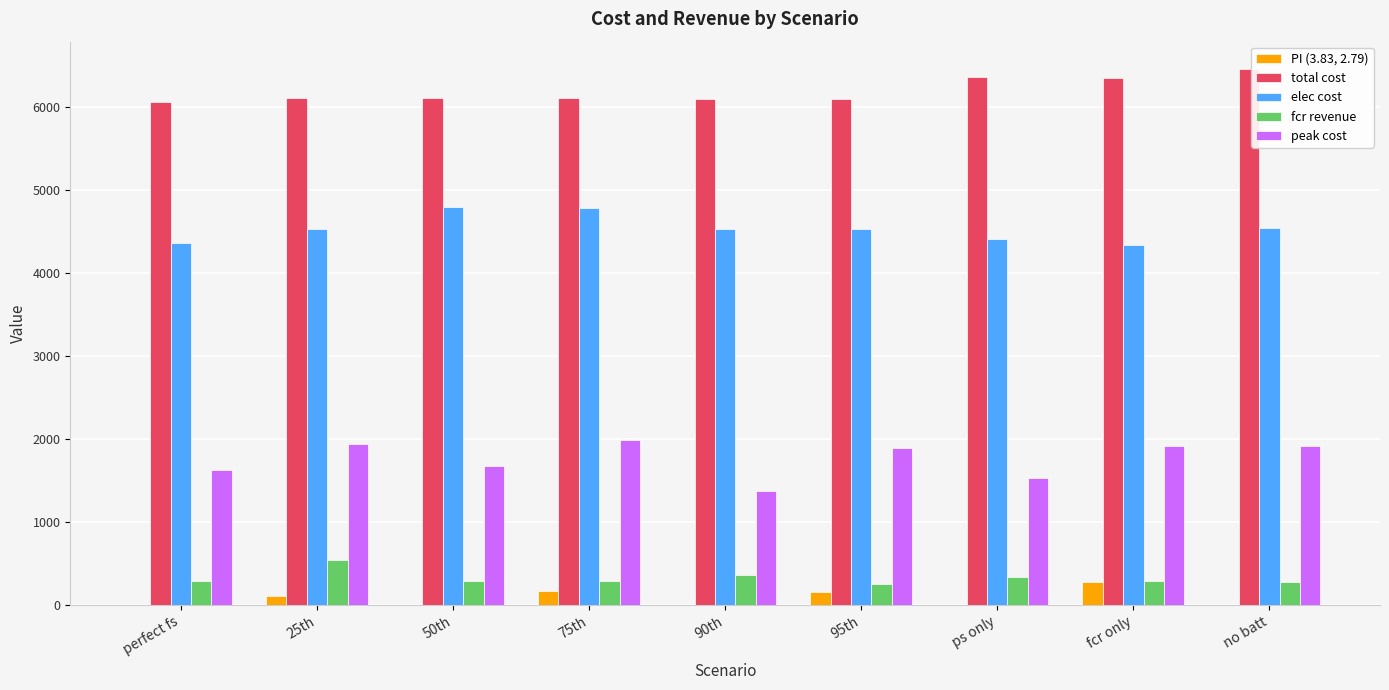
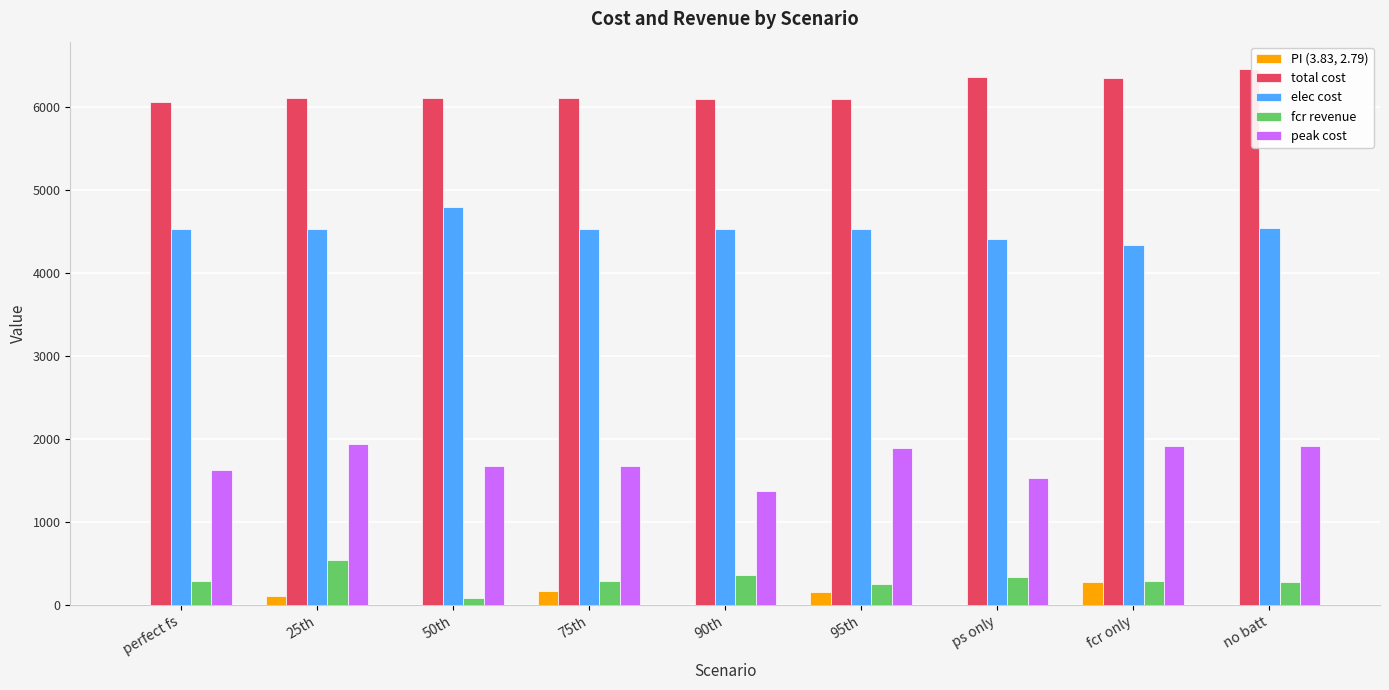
elec cost, perfect fs: 4400 -> 4500
fcr revenue, 50th: 300 -> 100
elec cost, 75th: 4800 -> 4500
peak cost, 75th: 2000 -> 1700
